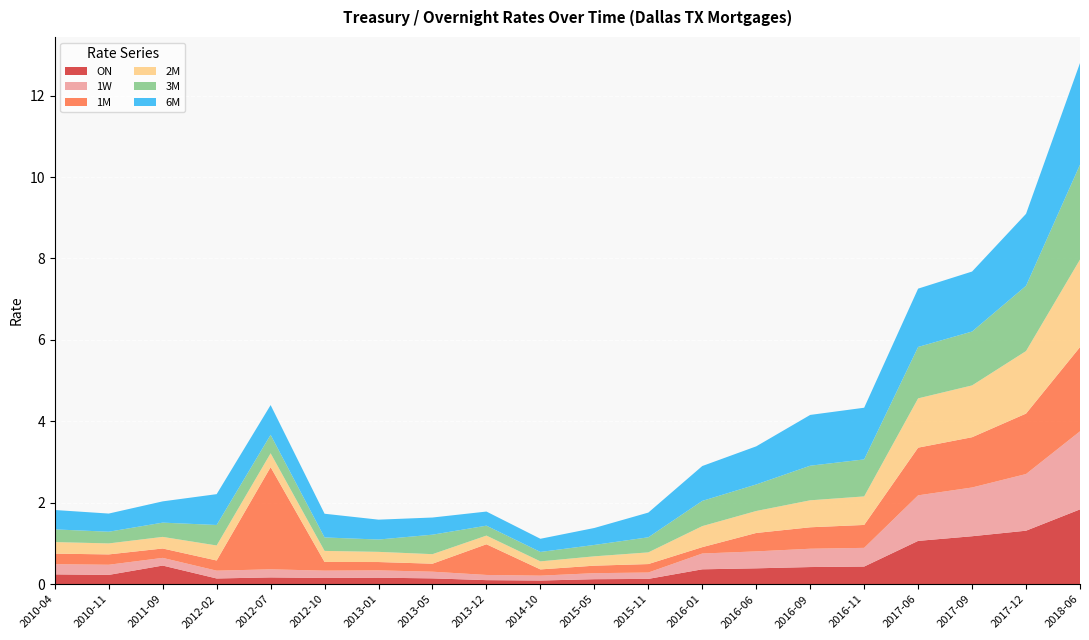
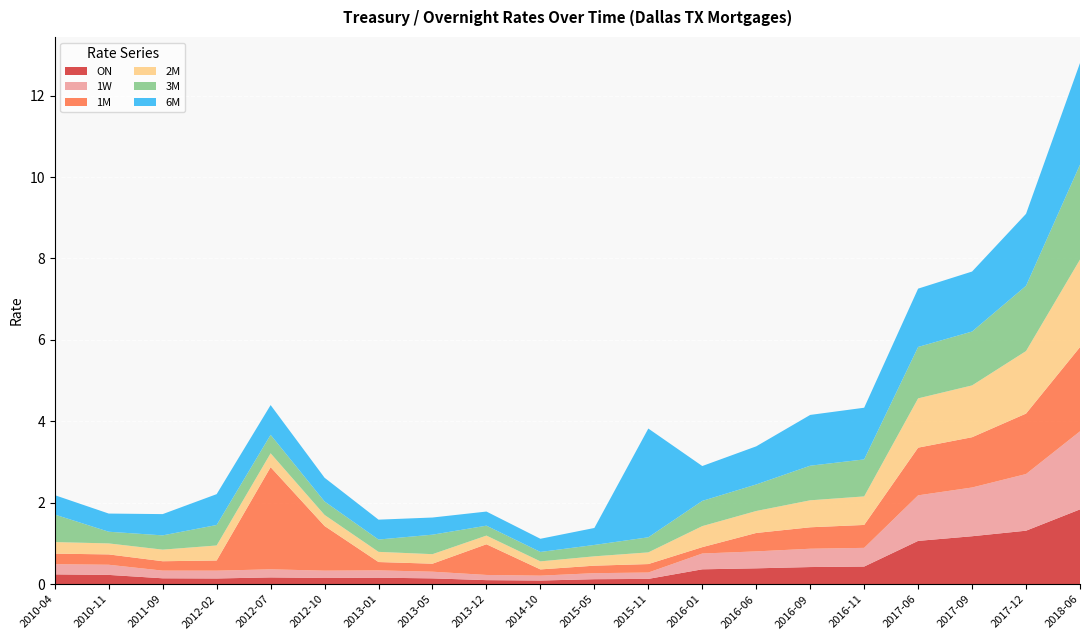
3M, 2010-04: 0.3 -> 0.7
ON, 2011-09: 0.5 -> 0.1
1M, 2012-10: 0.2 -> 1.1
6M, 2015-11: 0.6 -> 2.7
